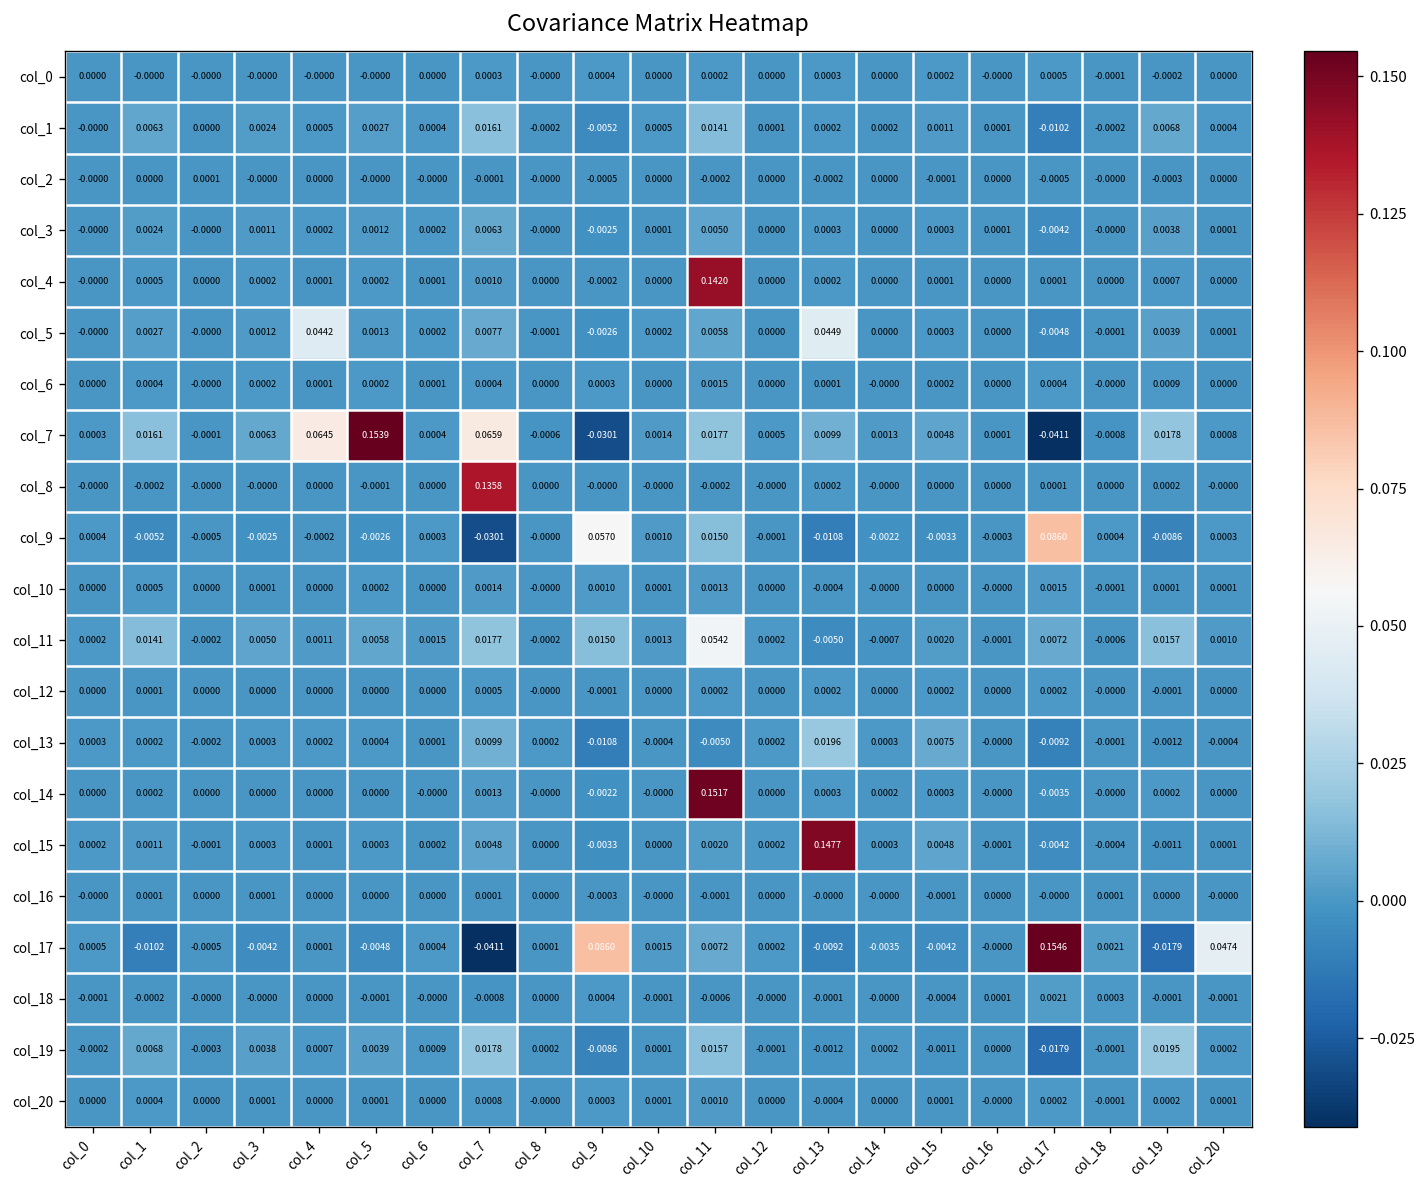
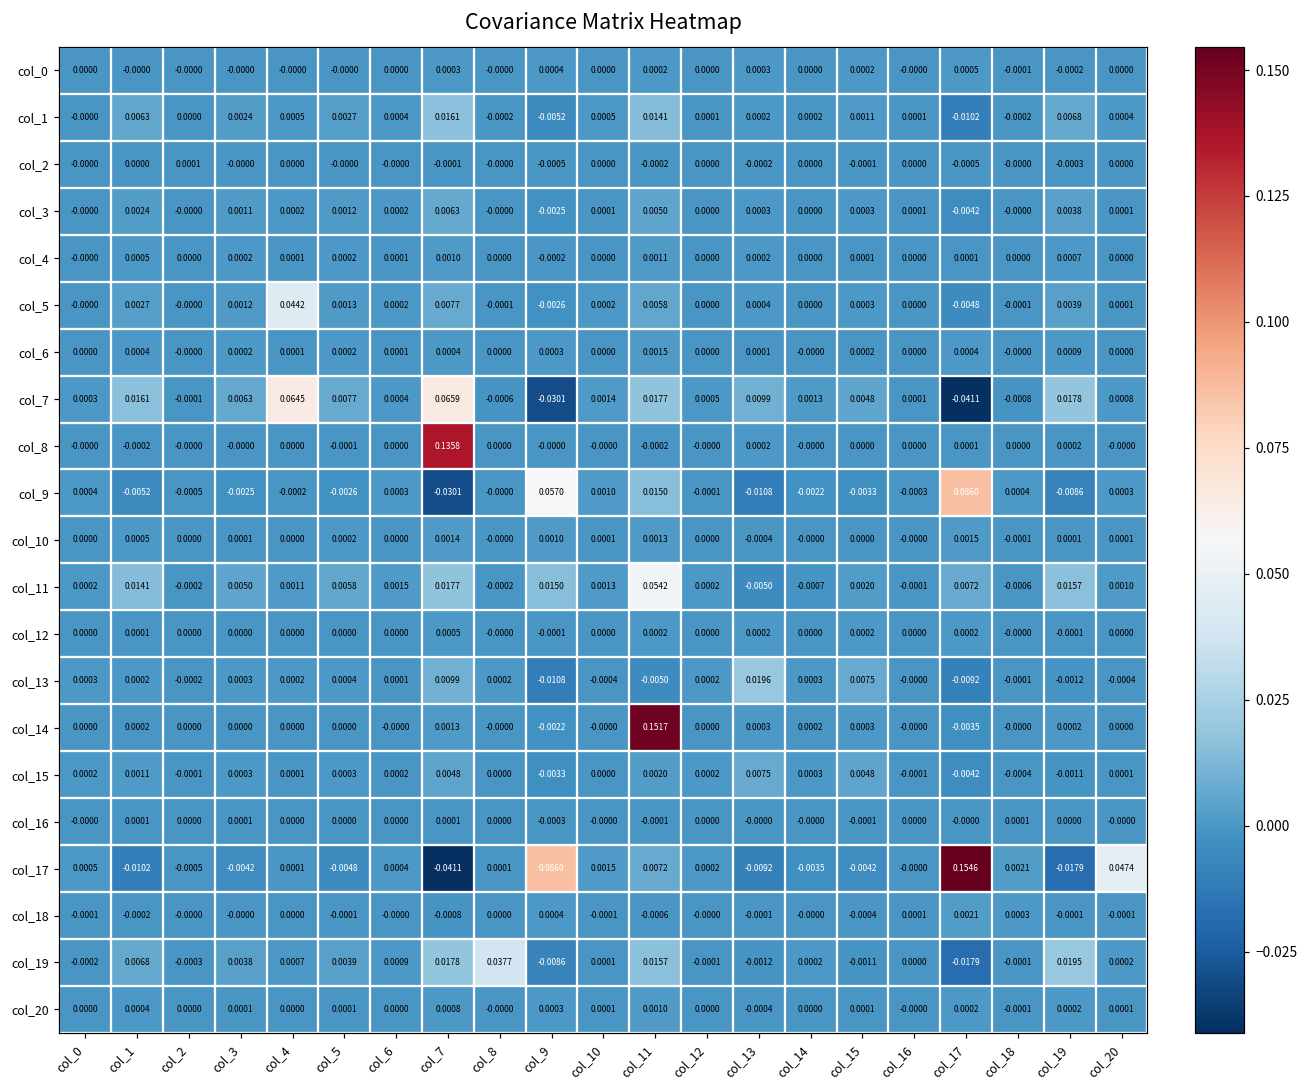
col_4, col_11: 0.1420 -> 0.0011
col_5, col_13: 0.0449 -> 0.0004
col_7, col_5: 0.1539 -> 0.0077
col_15, col_13: 0.1477 -> 0.0075
col_19, col_8: 0.0002 -> 0.0377
